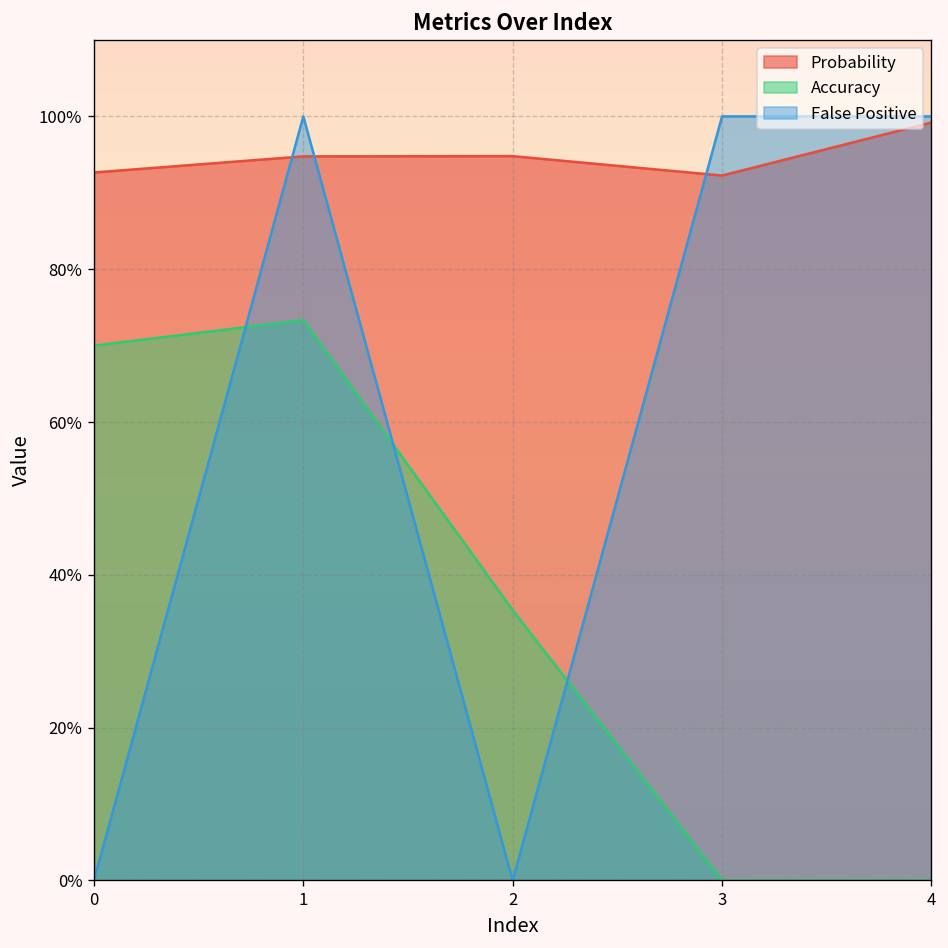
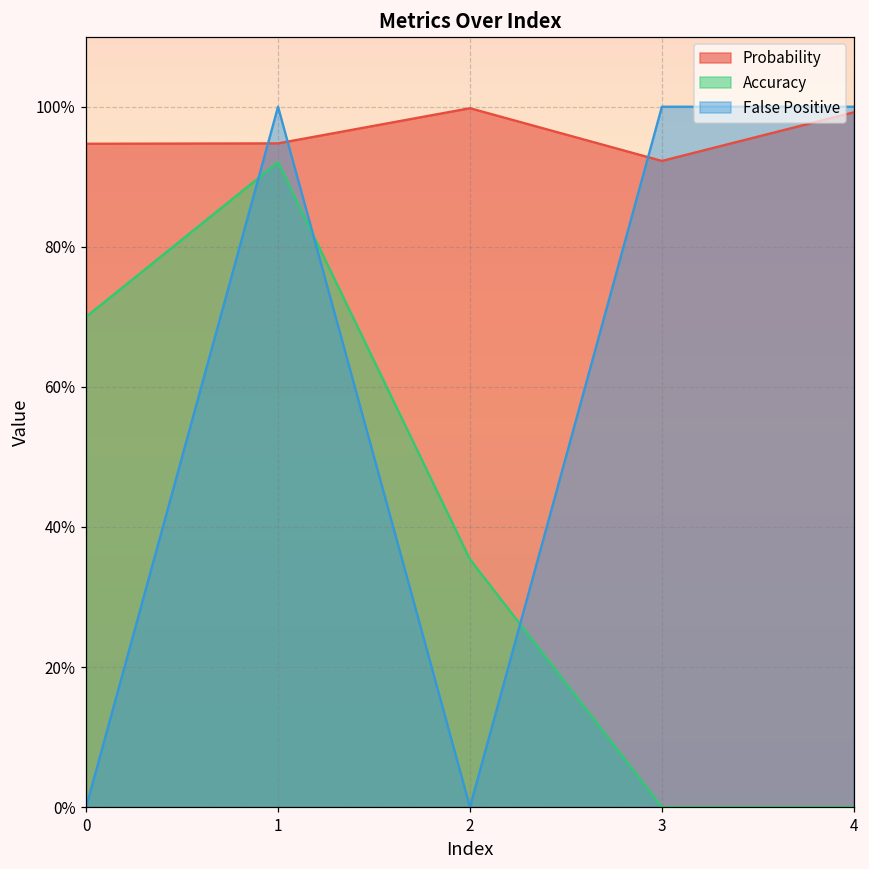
Probability, 0: 93% -> 95%
Accuracy, 1: 73% -> 92%
Probability, 2: 95% -> 100%
